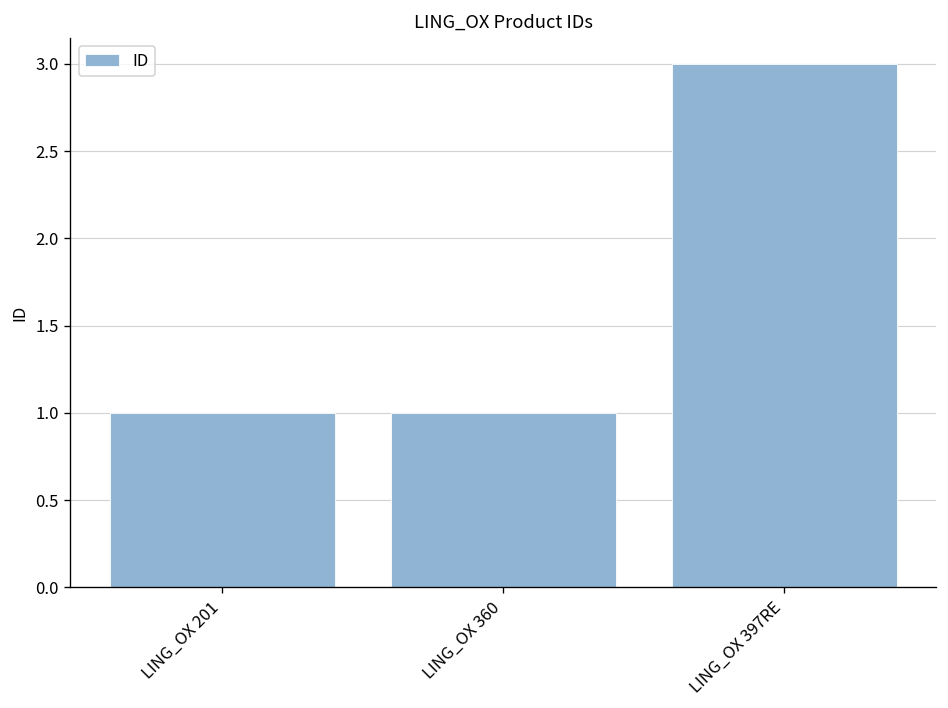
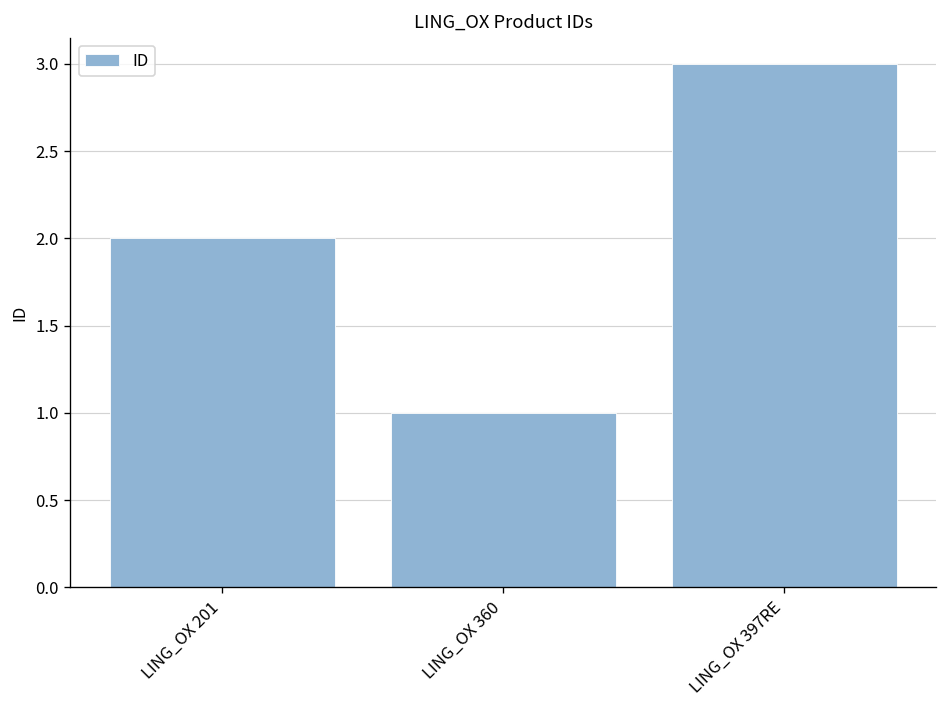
LING_OX 201: 1 -> 2
